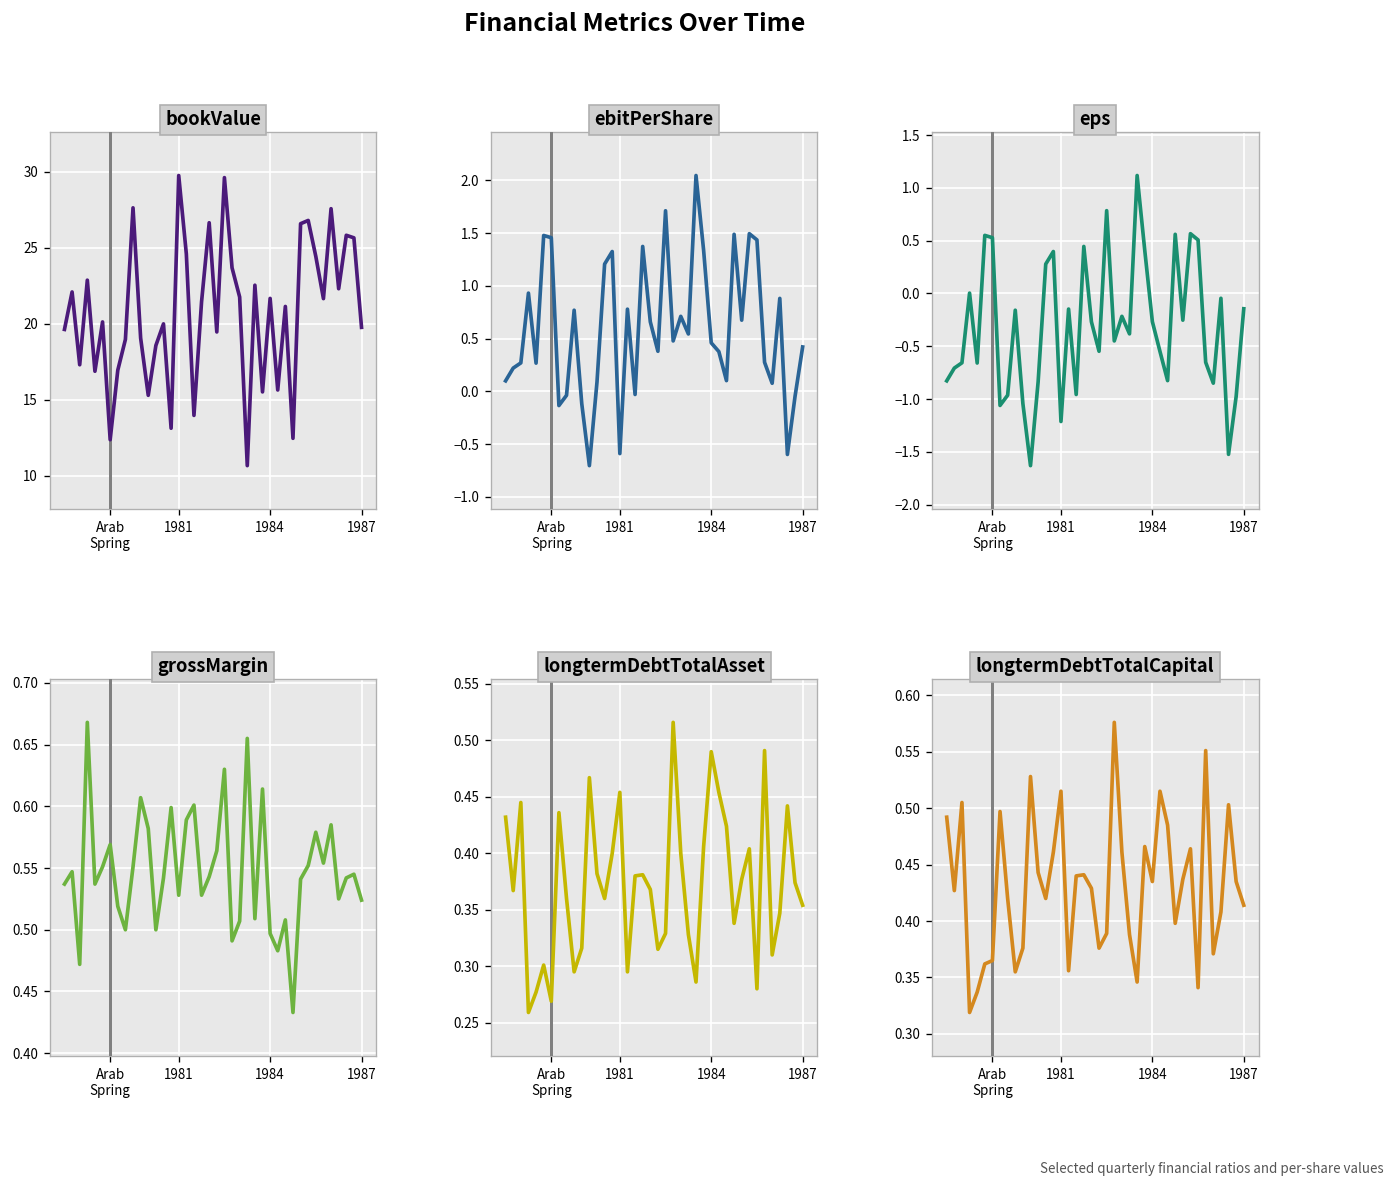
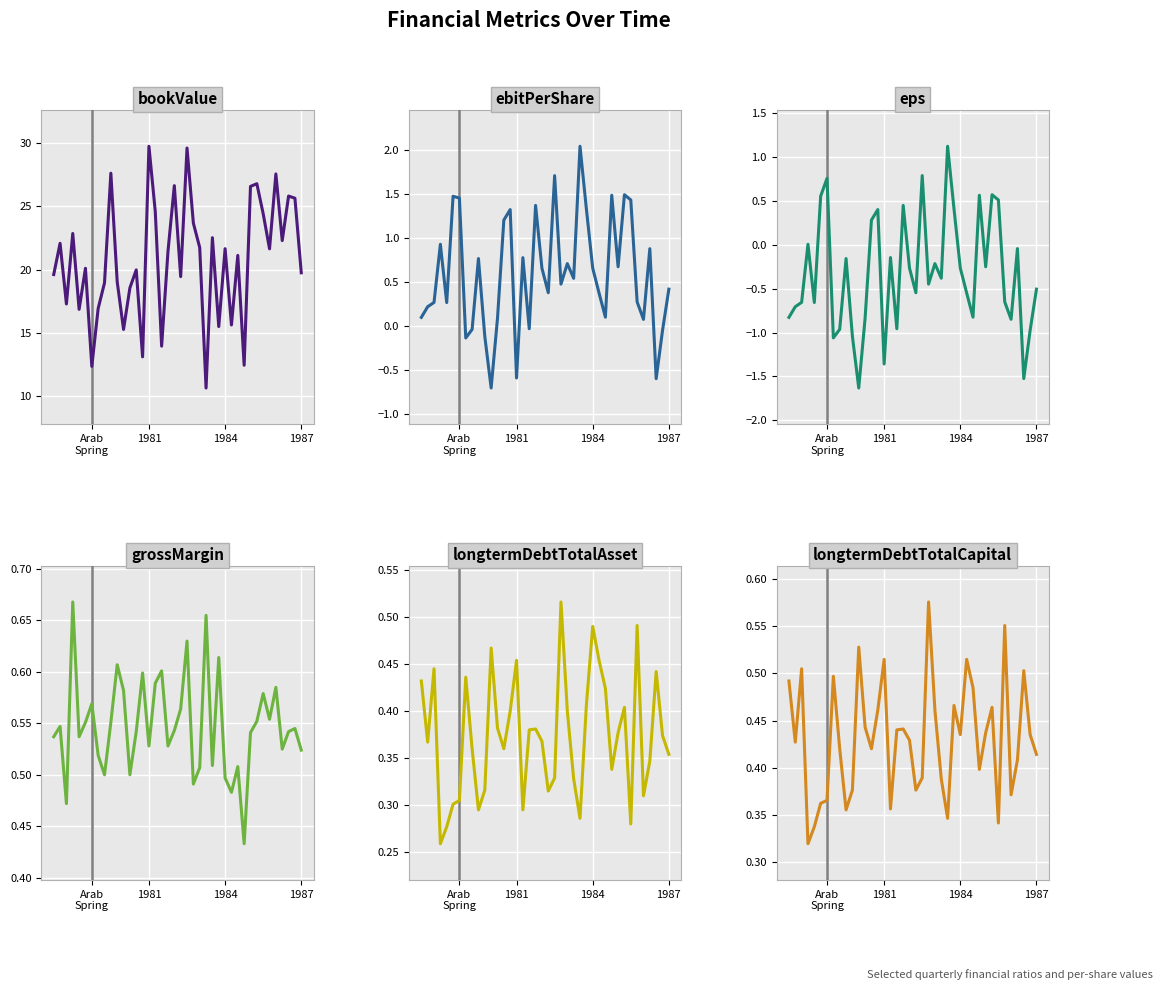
ebitPerShare, 1984: 0.5 -> 0.7
eps, Arab Spring: 0.5 -> 0.8
eps, 1981: -1.2 -> -1.4
eps, 1987: -0.1 -> -0.5
longtermDebtTotalAsset, Arab Spring: 0.27 -> 0.31
